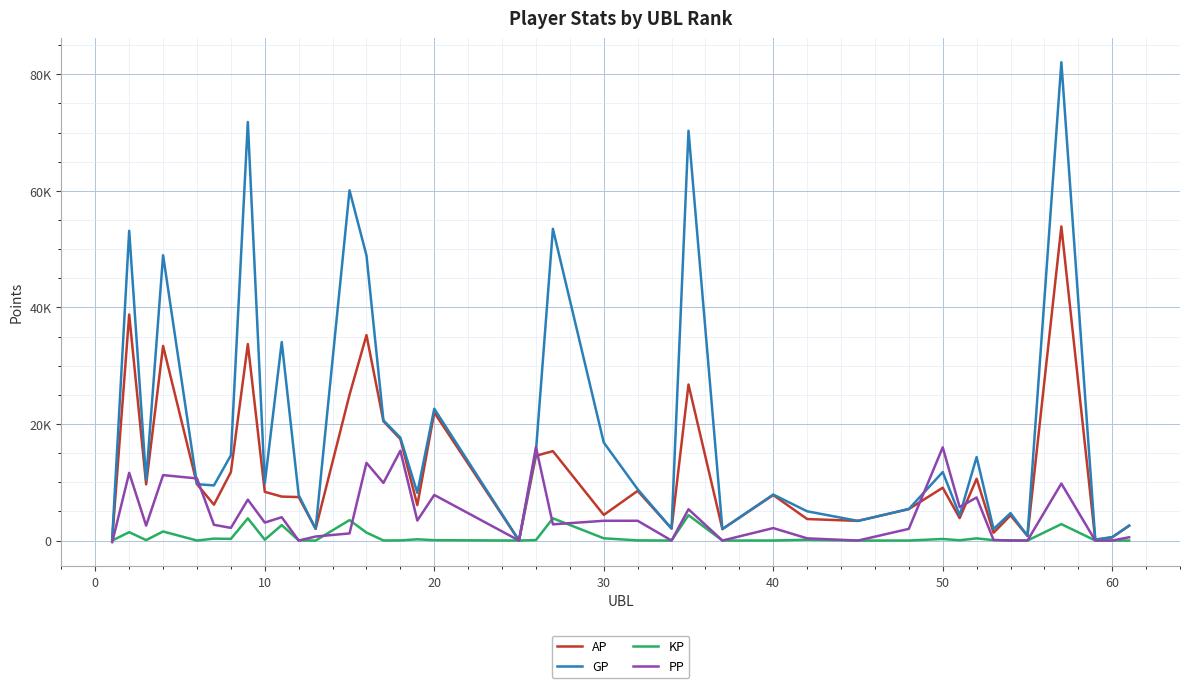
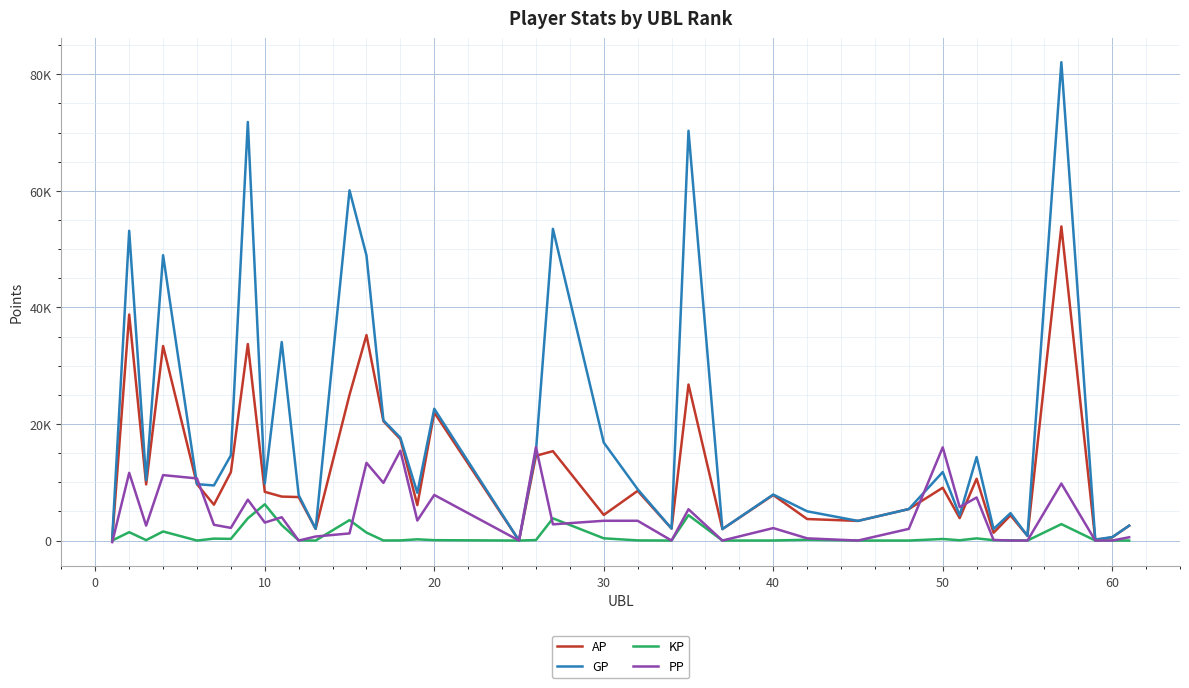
KP, 10: 0 -> 6000
